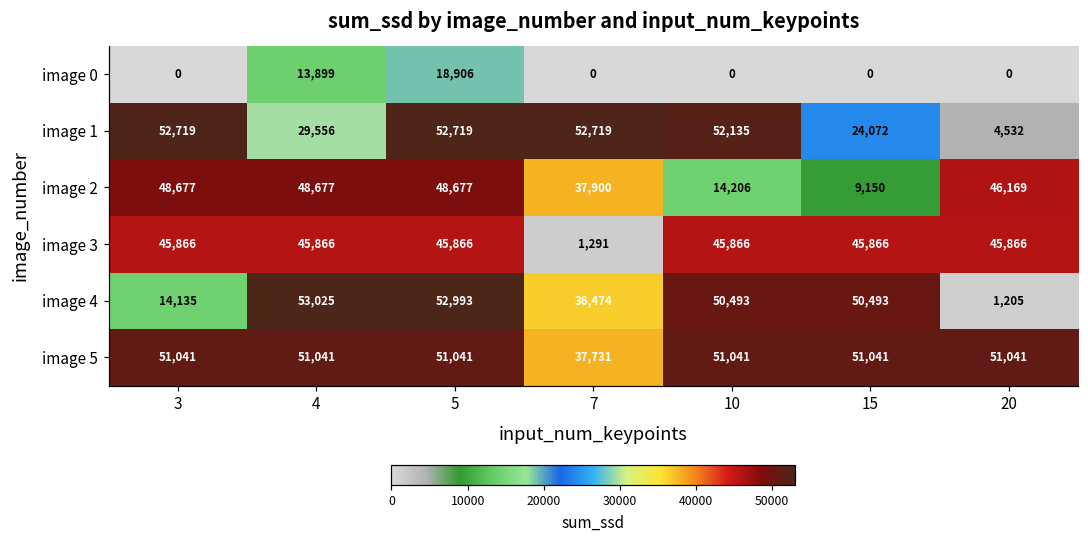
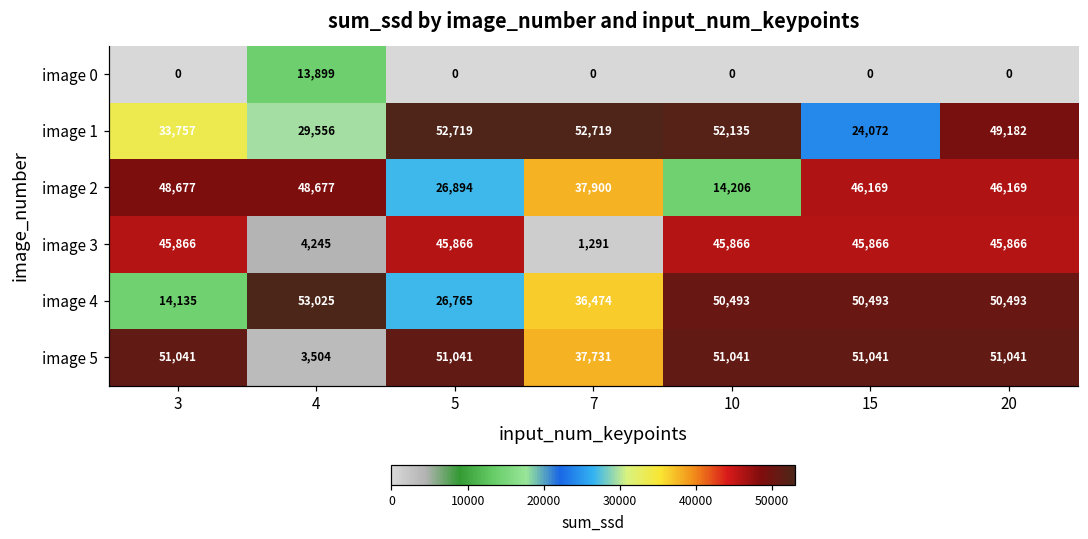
image 0, 5: 18,906 -> 0
image 1, 3: 52,719 -> 33,757
image 1, 20: 4,532 -> 49,182
image 2, 5: 48,677 -> 26,894
image 2, 15: 9,150 -> 46,169
image 3, 4: 45,866 -> 4,245
image 4, 5: 52,993 -> 26,765
image 4, 20: 1,205 -> 50,493
image 5, 4: 51,041 -> 3,504
